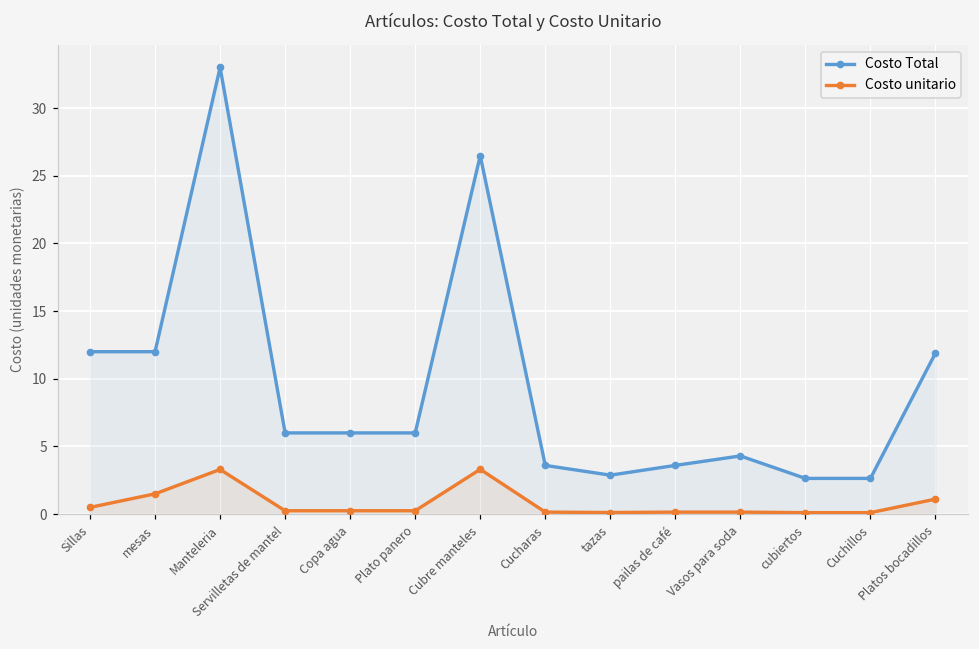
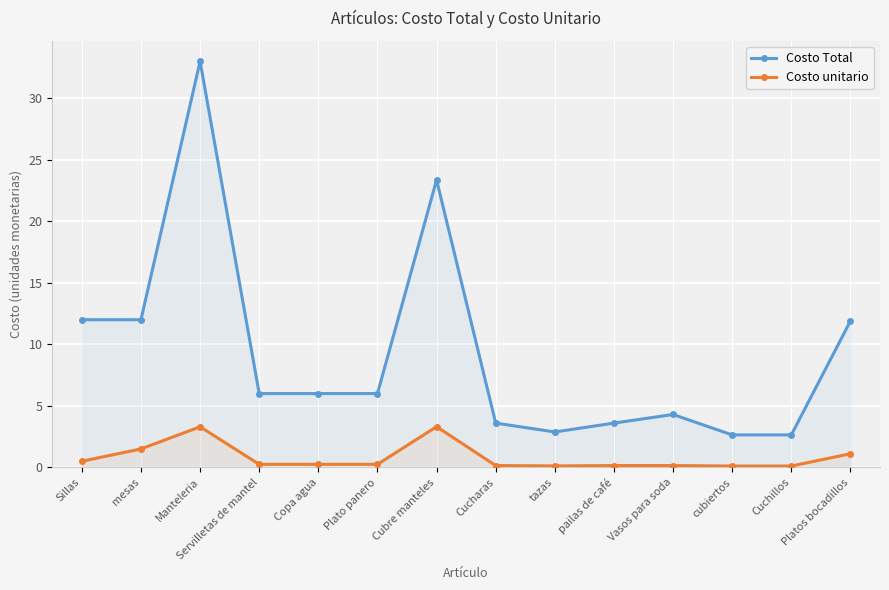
Costo Total, Cubre manteles: 26.5 -> 23.4
